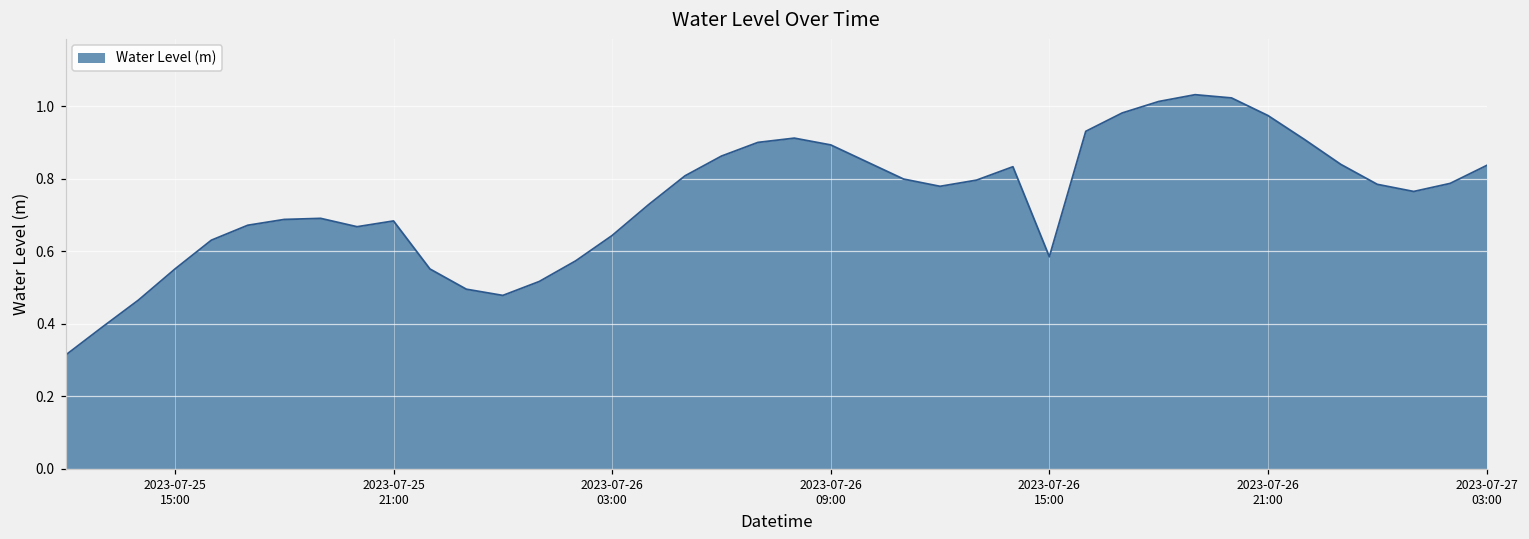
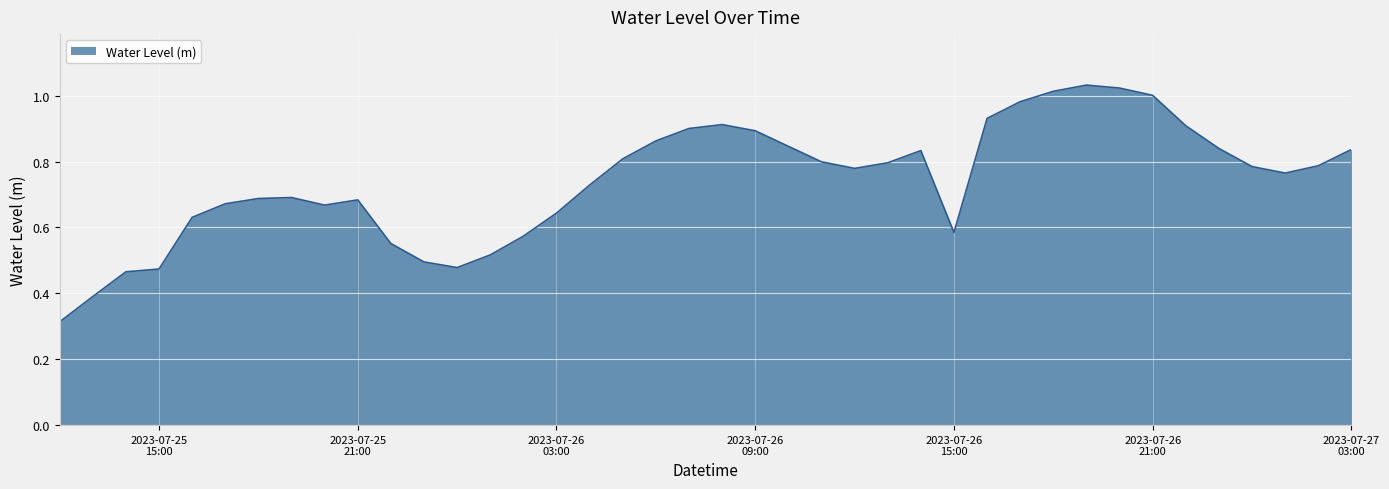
2023-07-25 15:00: 0.55 -> 0.47
2023-07-26 21:00: 0.97 -> 1.00
